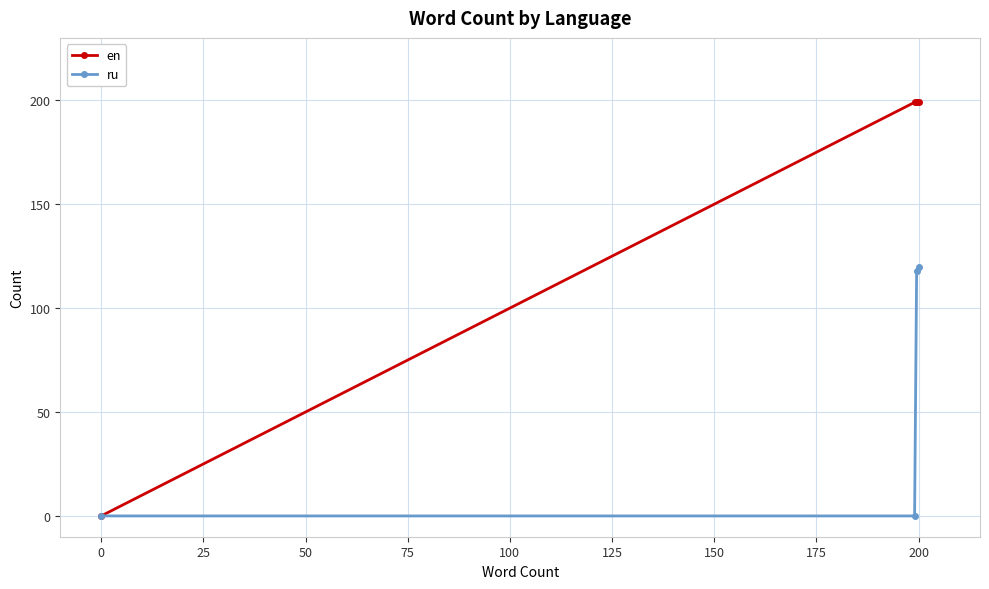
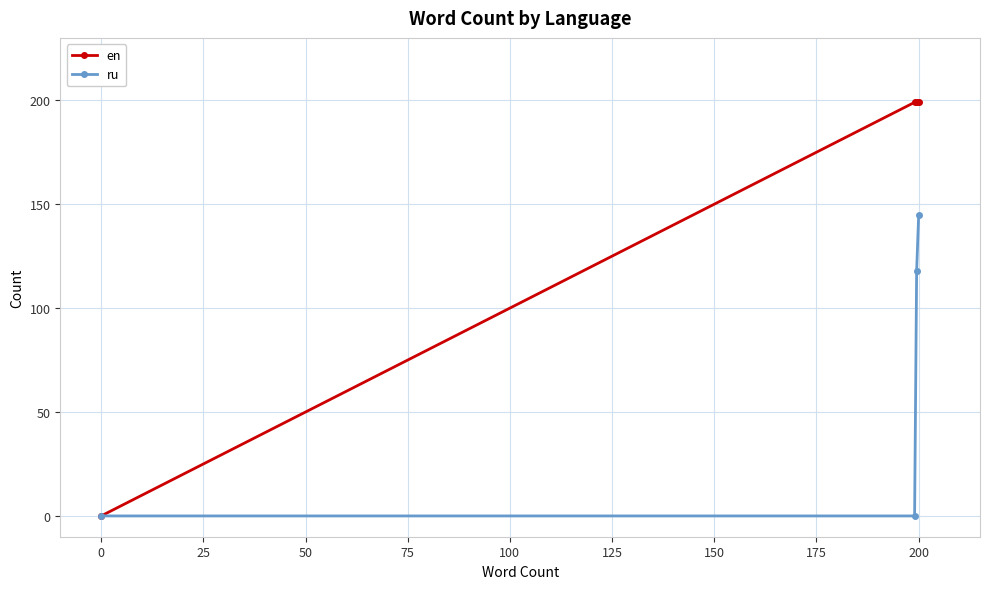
ru, 200: 120 -> 145
